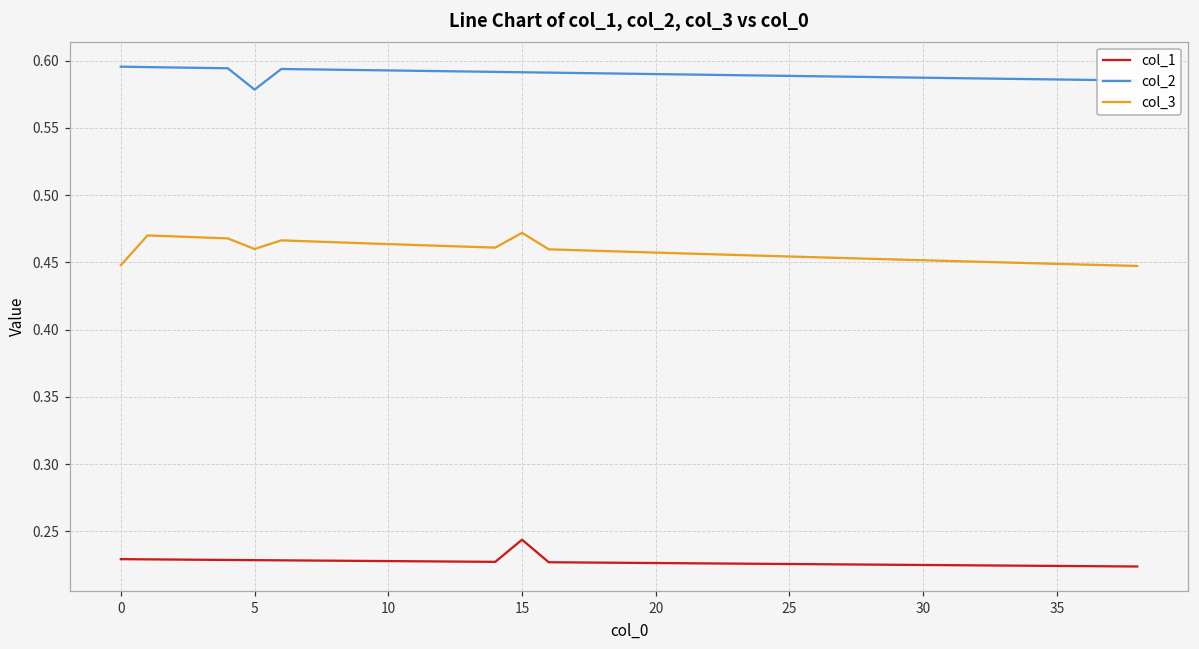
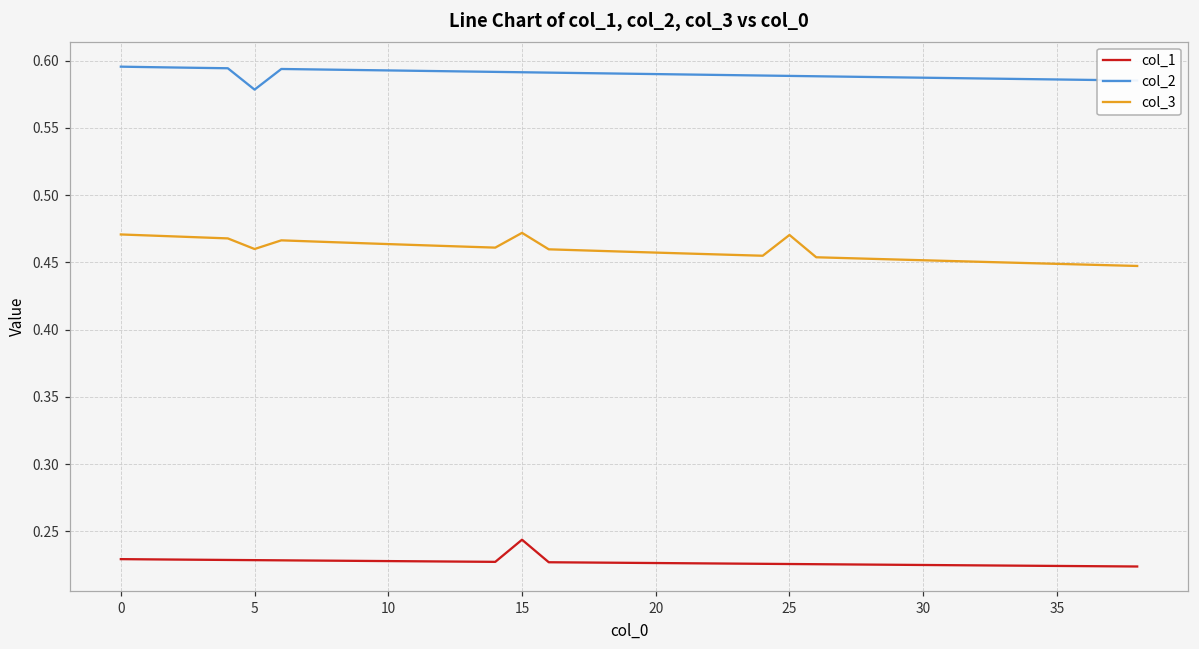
col_3, 0: 0.448 -> 0.471
col_3, 25: 0.454 -> 0.470
